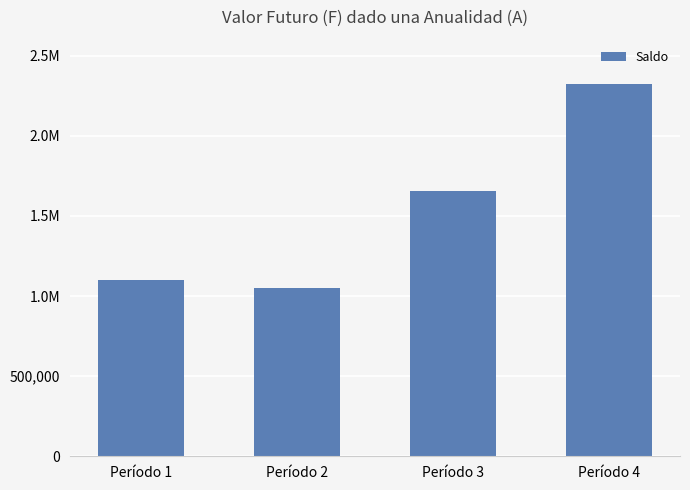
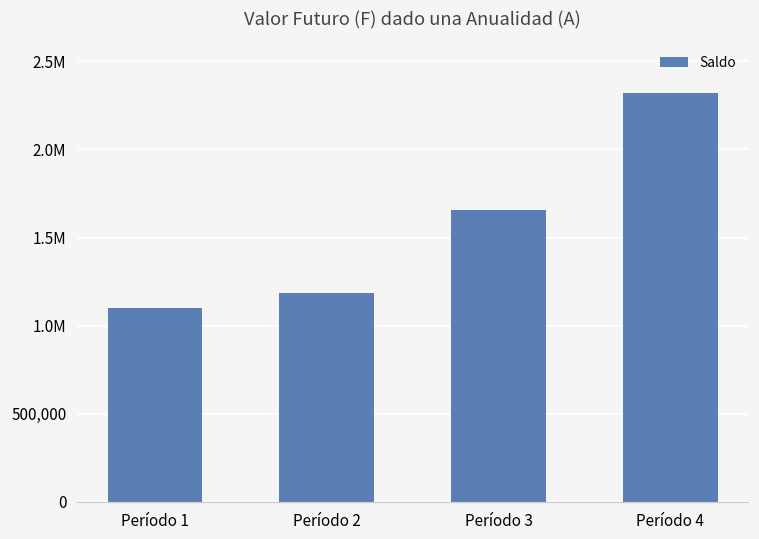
Período 2: 1,050,000 -> 1,180,000
